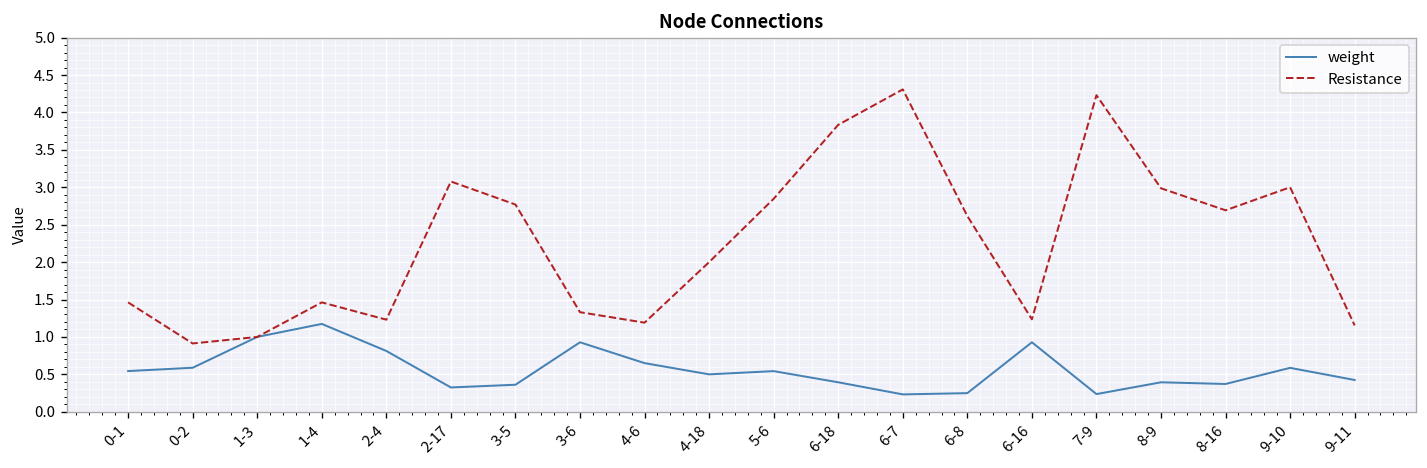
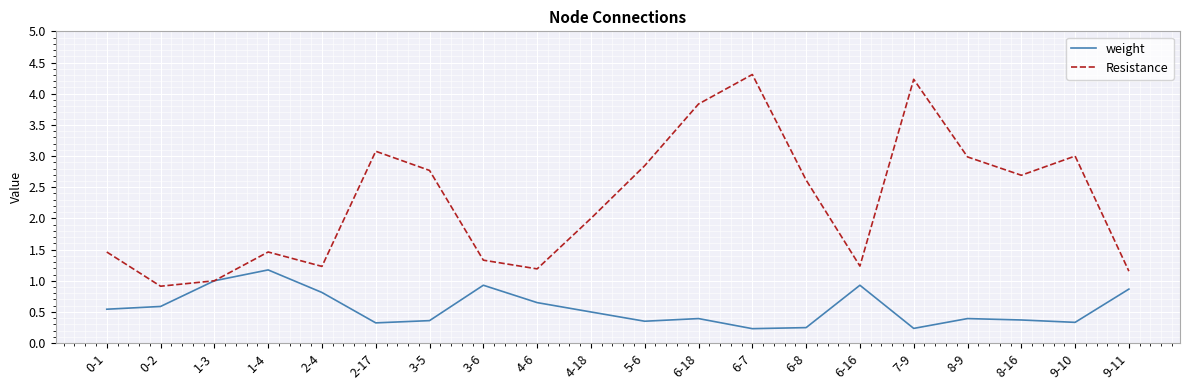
weight, 5-6: 0.5 -> 0.4
weight, 9-10: 0.6 -> 0.3
weight, 9-11: 0.4 -> 0.9
